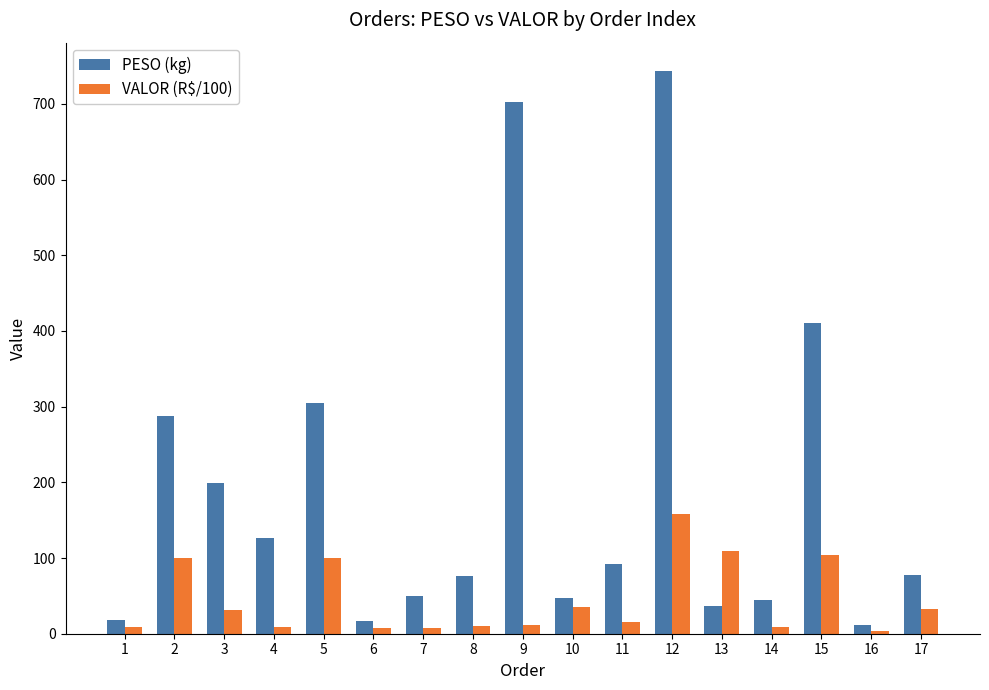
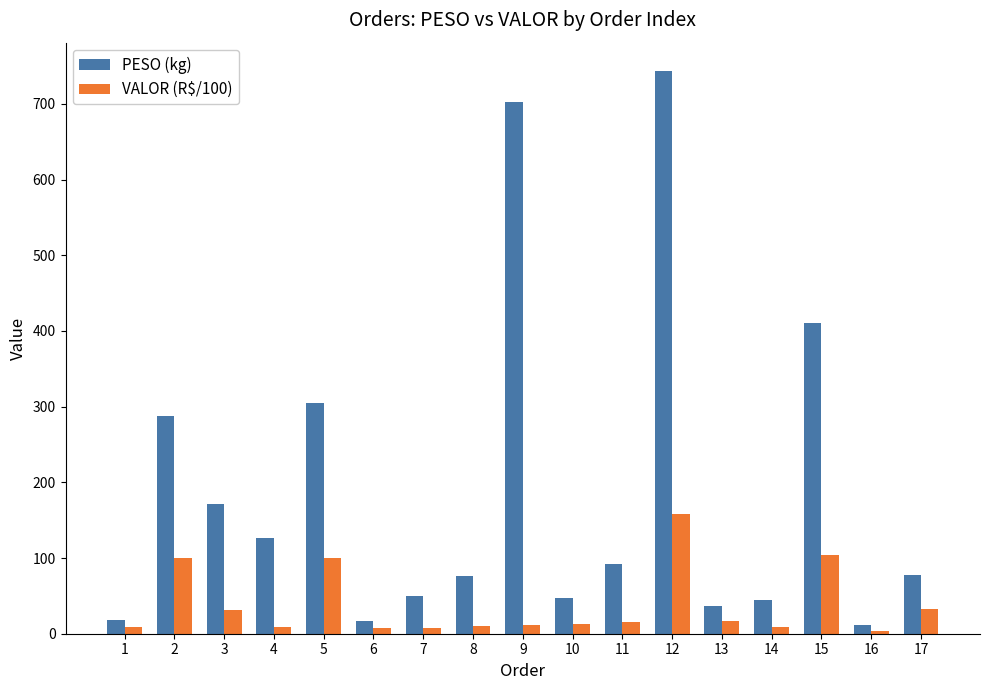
PESO (kg), 3: 200 -> 170
VALOR (R$/100), 10: 40 -> 10
VALOR (R$/100), 13: 110 -> 20
